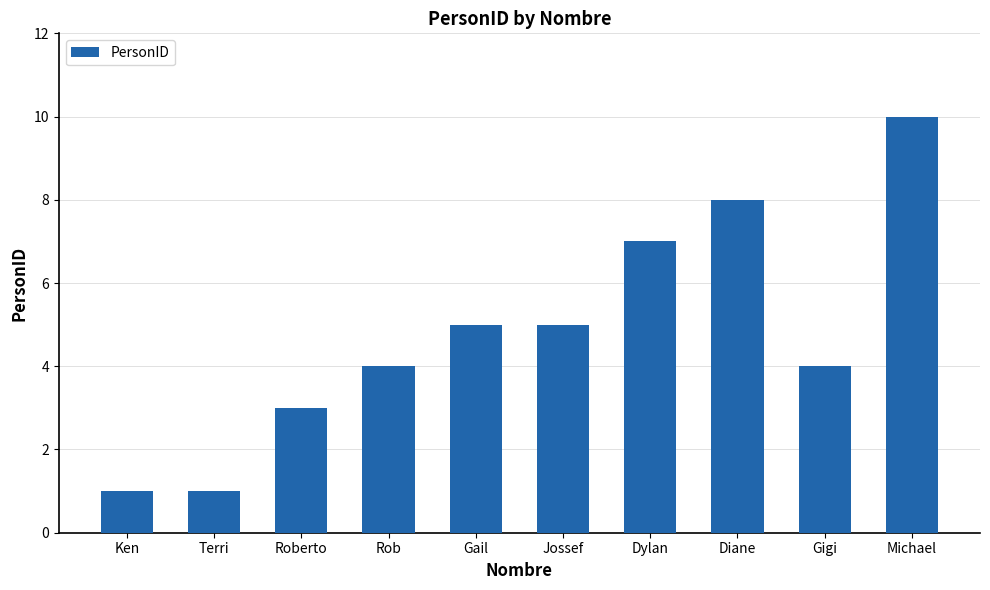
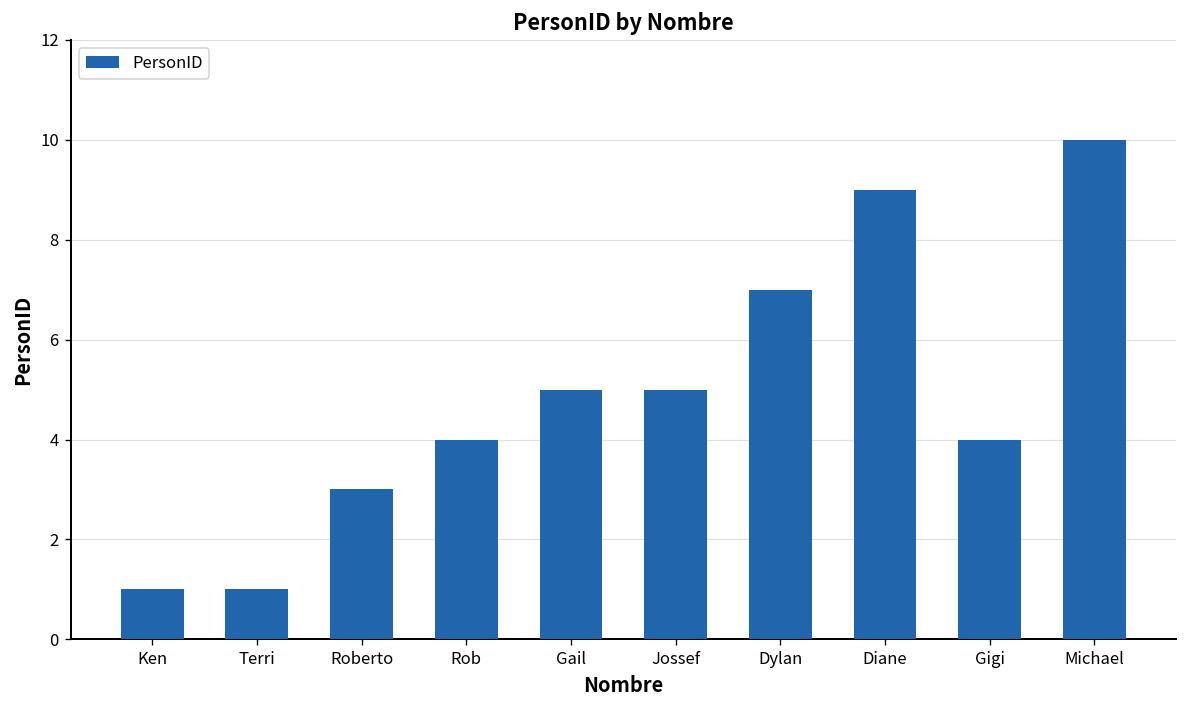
Diane: 8 -> 9
